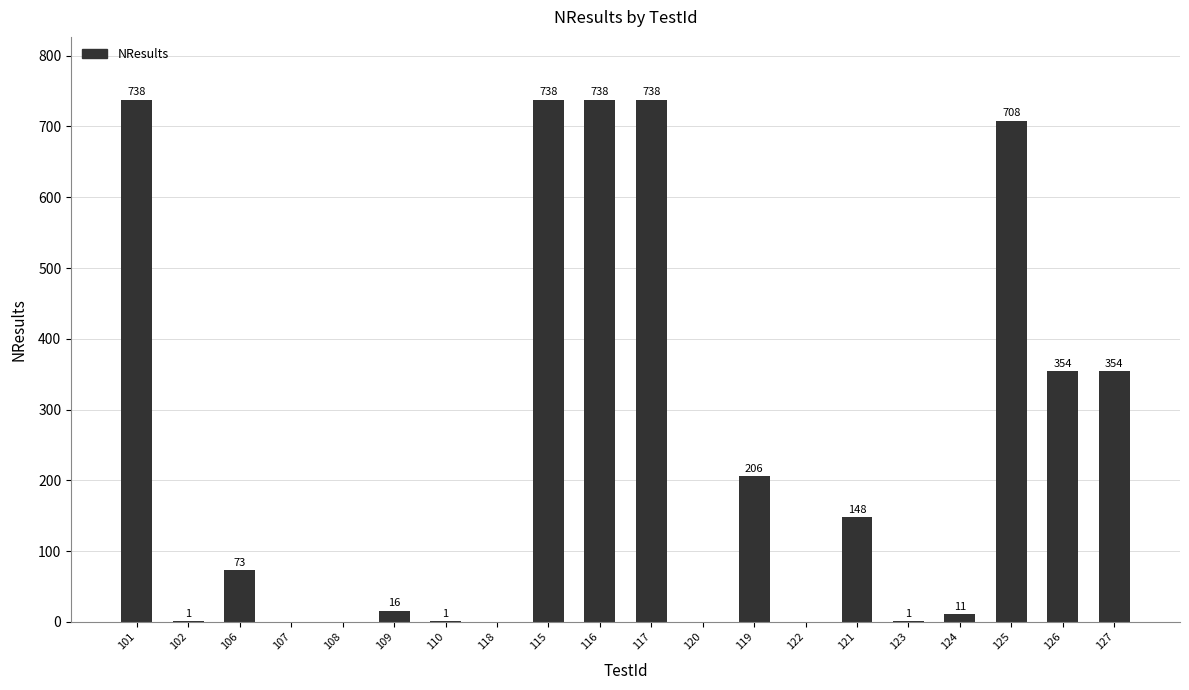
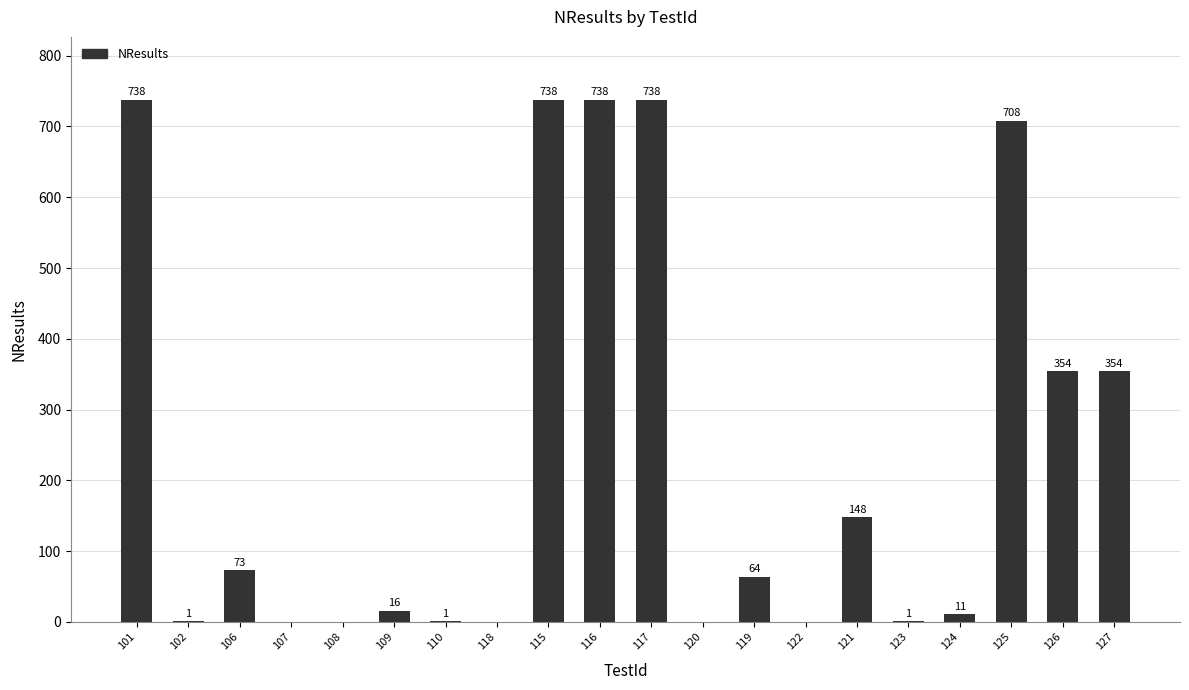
119: 206 -> 64
